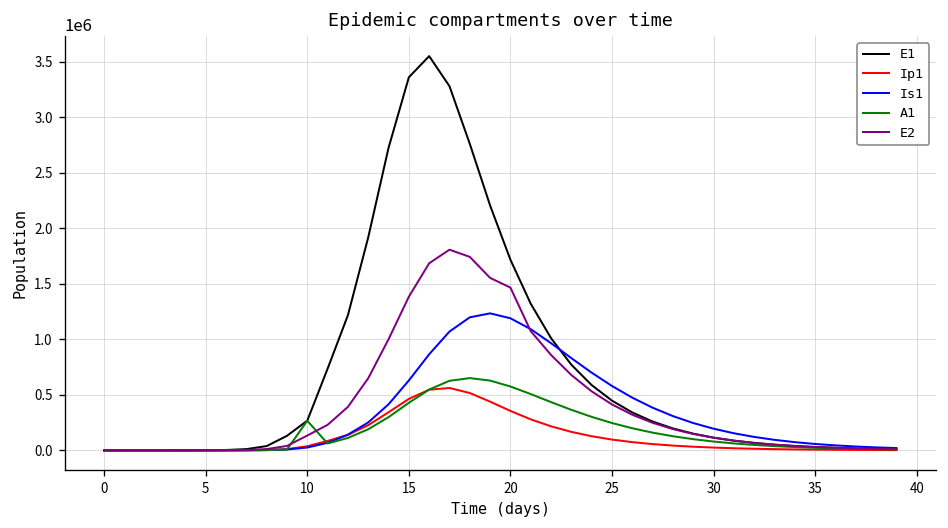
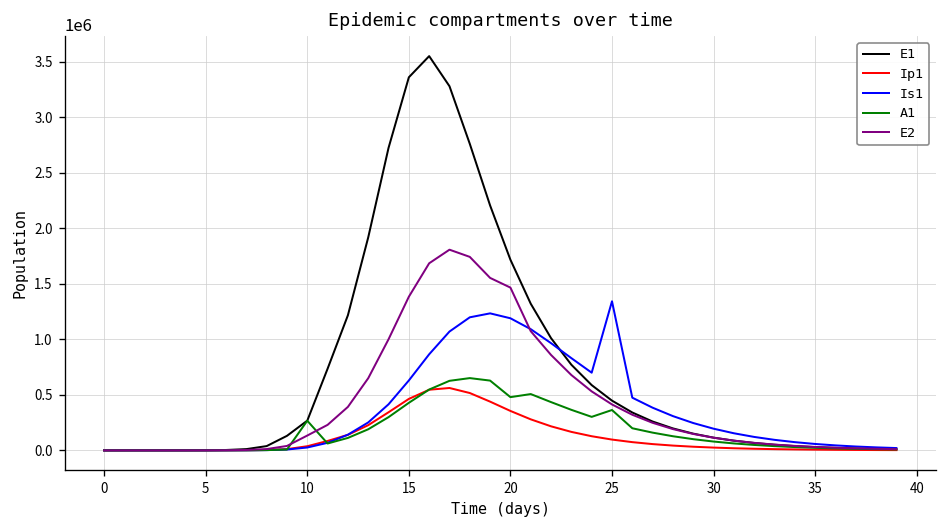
A1, 20: 600000 -> 500000
Is1, 25: 600000 -> 1300000
A1, 25: 200000 -> 400000
